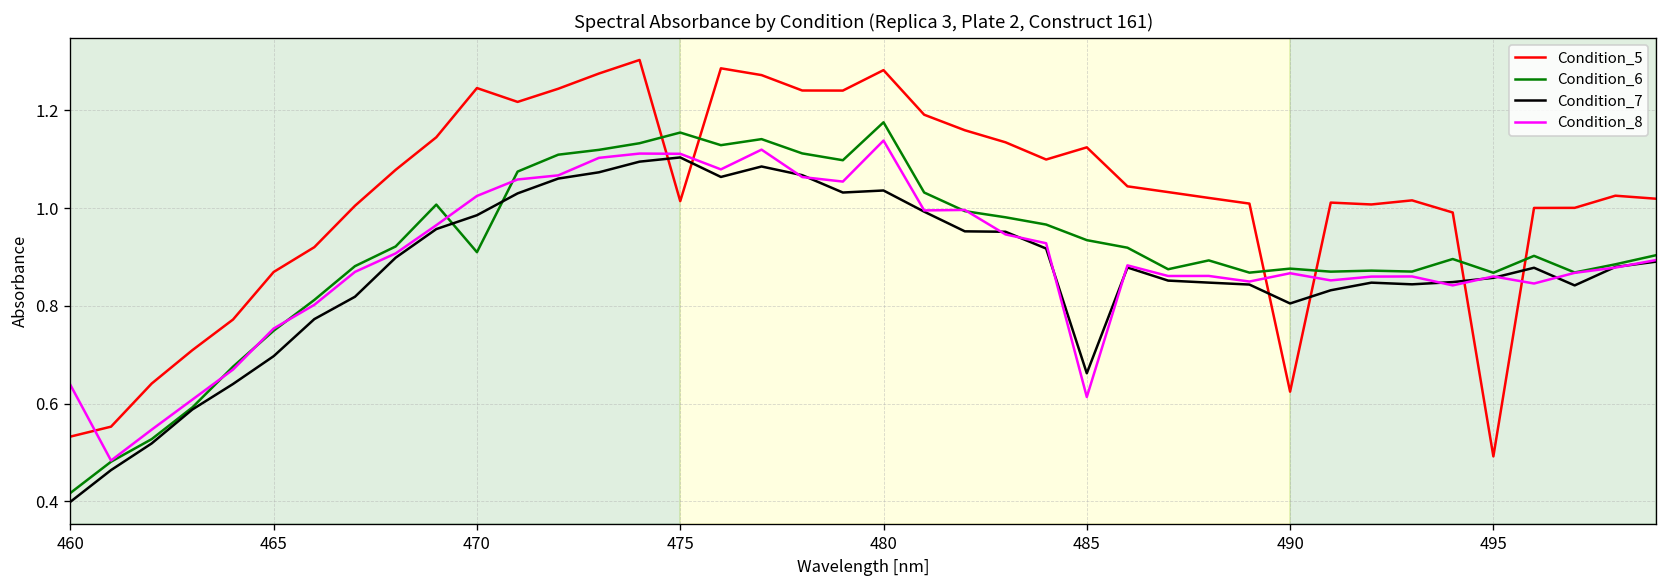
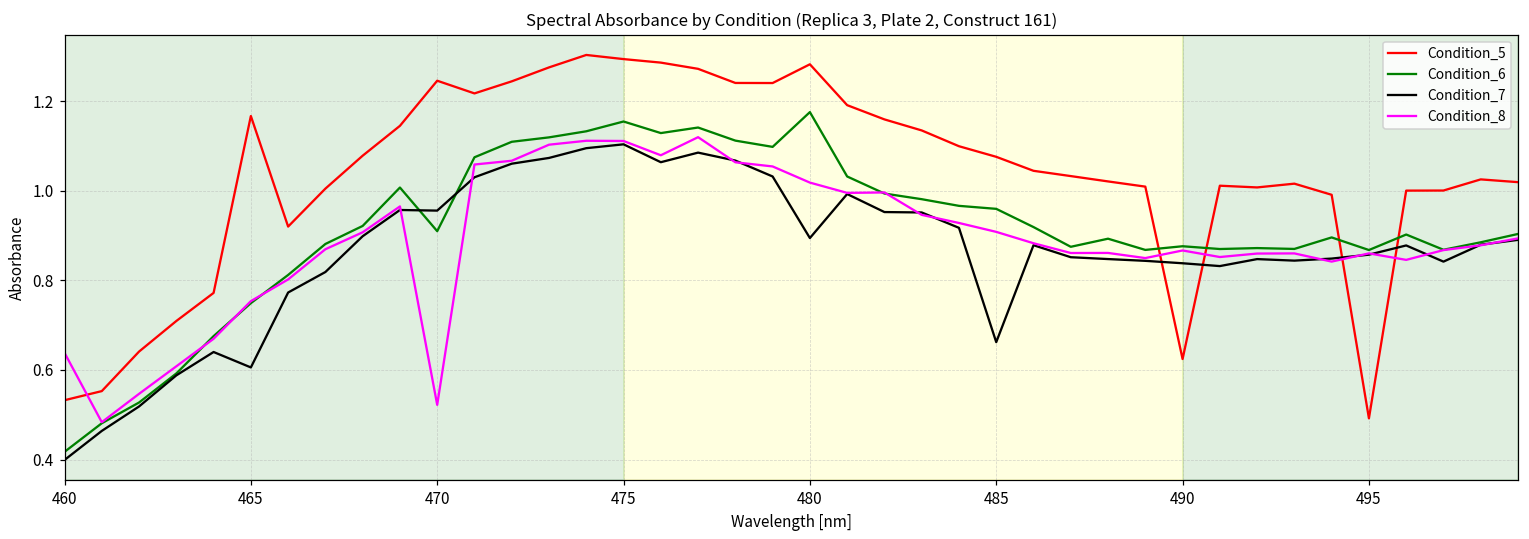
Condition_5, 465: 0.87 -> 1.17
Condition_7, 465: 0.70 -> 0.61
Condition_7, 470: 0.99 -> 0.96
Condition_8, 470: 1.03 -> 0.52
Condition_5, 475: 1.01 -> 1.29
Condition_7, 480: 1.04 -> 0.89
Condition_8, 480: 1.14 -> 1.02
Condition_5, 485: 1.12 -> 1.08
Condition_6, 485: 0.93 -> 0.96
Condition_8, 485: 0.61 -> 0.91
Condition_7, 490: 0.80 -> 0.84
